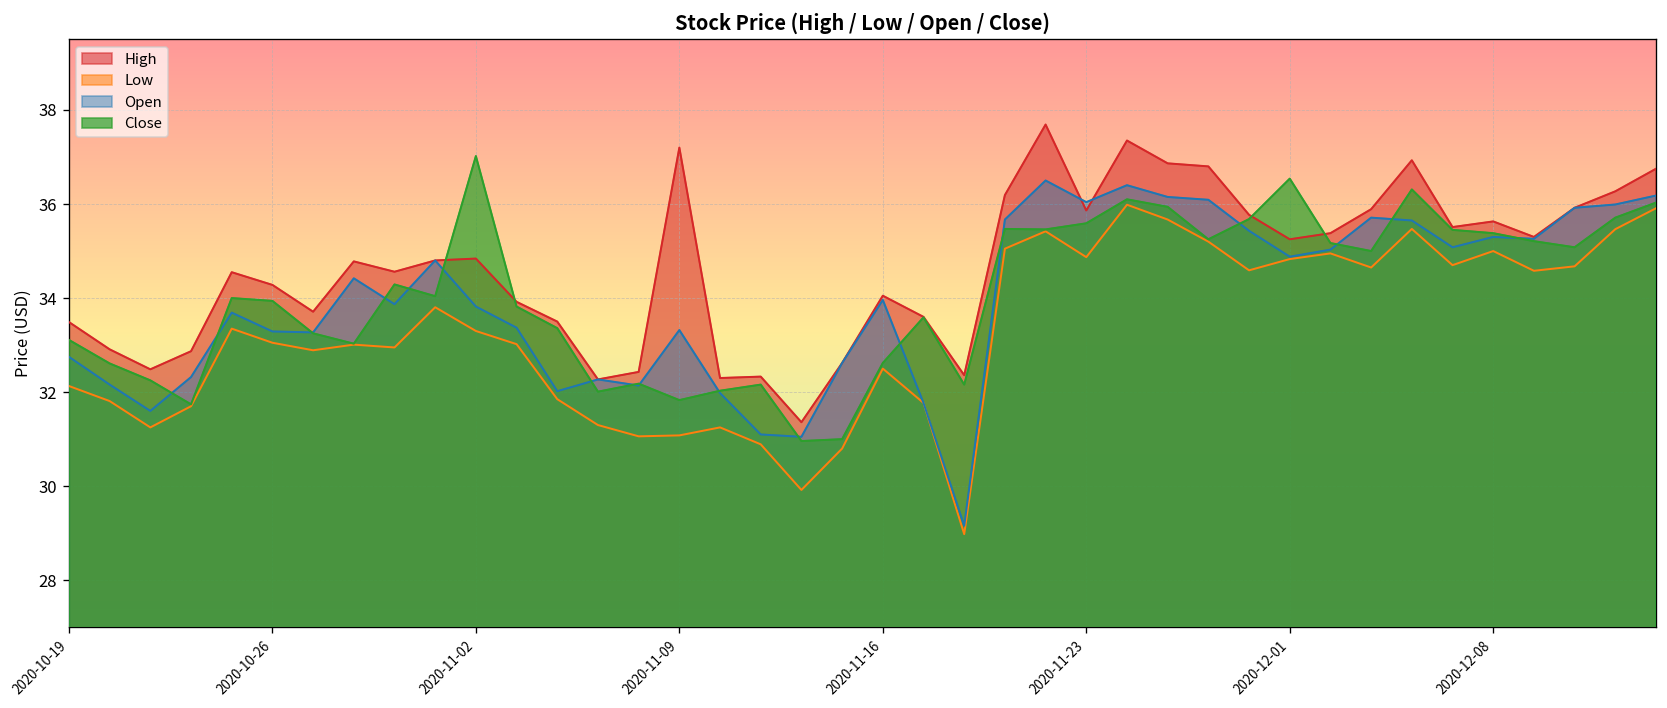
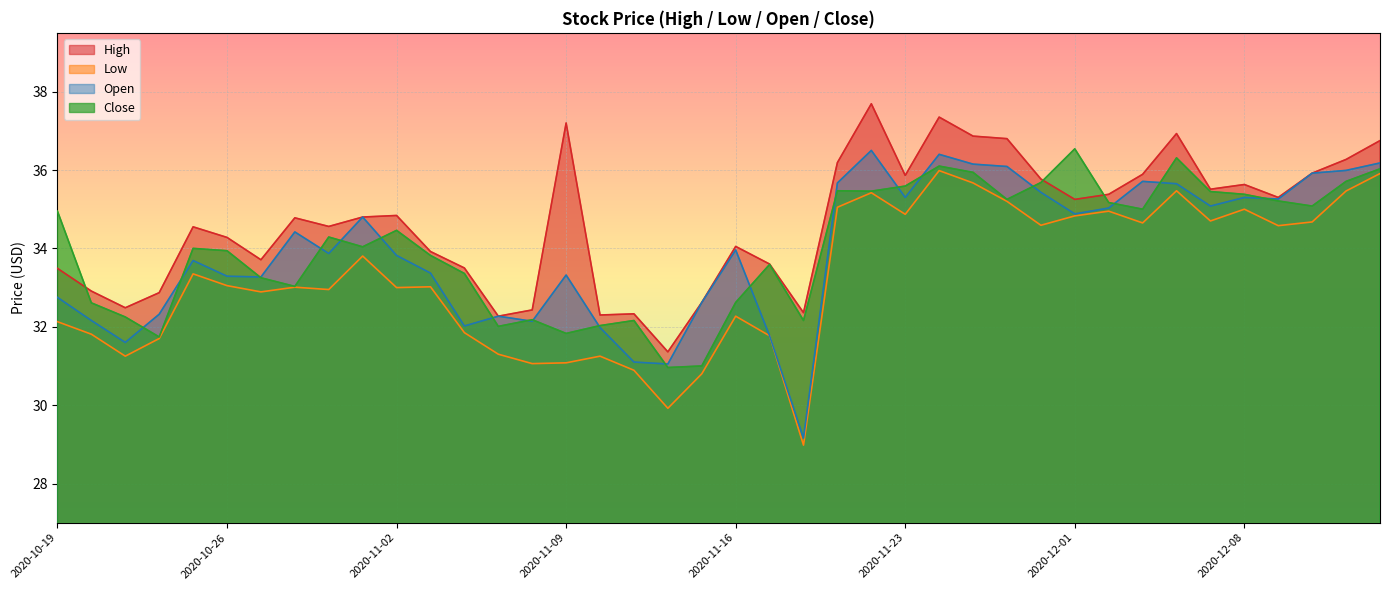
Close, 2020-10-19: 33.1 -> 35.0
Low, 2020-11-02: 33.3 -> 33.0
Close, 2020-11-02: 37.0 -> 34.5
Low, 2020-11-16: 32.5 -> 32.3
Open, 2020-11-23: 36.0 -> 35.3
